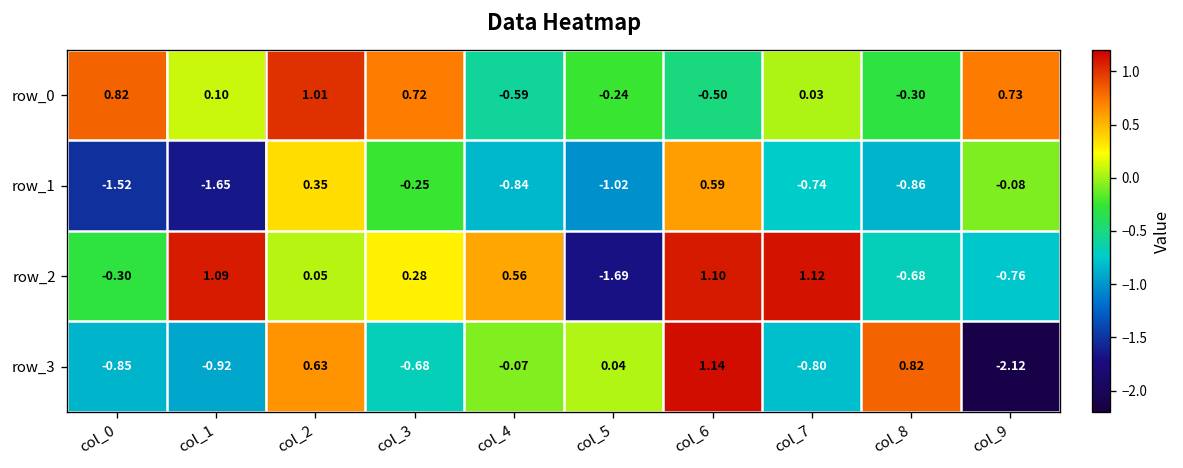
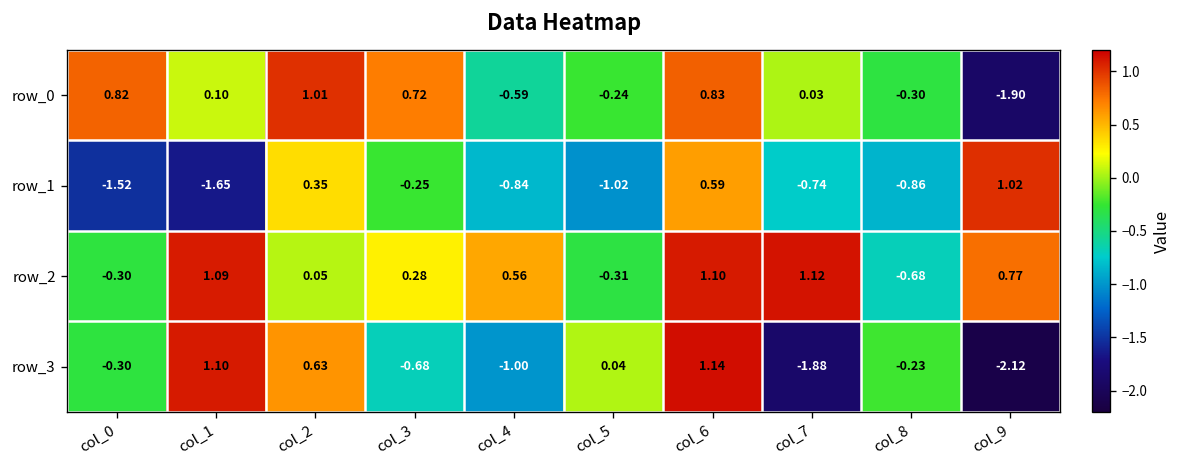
row_0, col_6: -0.50 -> 0.83
row_0, col_9: 0.73 -> -1.90
row_1, col_9: -0.08 -> 1.02
row_2, col_5: -1.69 -> -0.31
row_2, col_9: -0.76 -> 0.77
row_3, col_0: -0.85 -> -0.30
row_3, col_1: -0.92 -> 1.10
row_3, col_4: -0.07 -> -1.00
row_3, col_7: -0.80 -> -1.88
row_3, col_8: 0.82 -> -0.23
